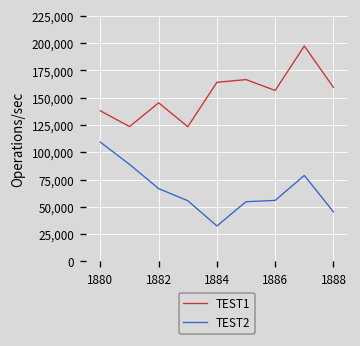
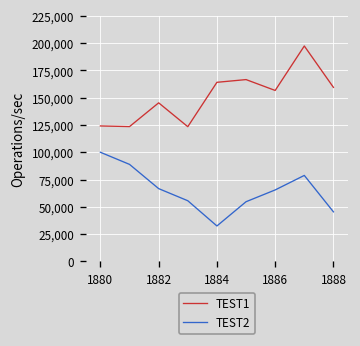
TEST1, 1880: 140,000 -> 120,000
TEST2, 1880: 110,000 -> 100,000
TEST2, 1886: 60,000 -> 70,000
